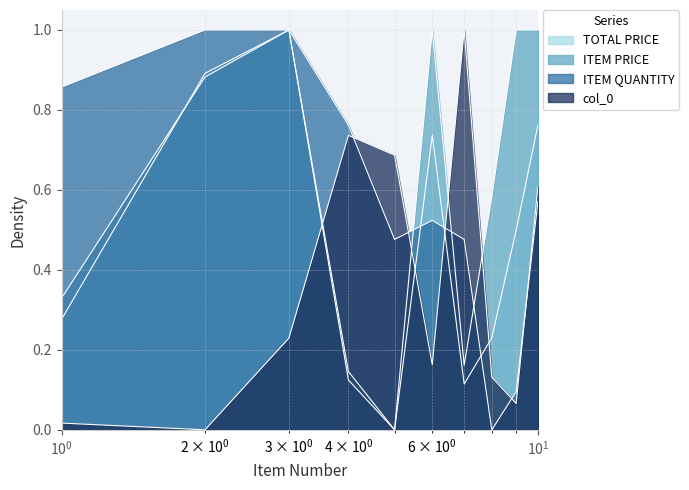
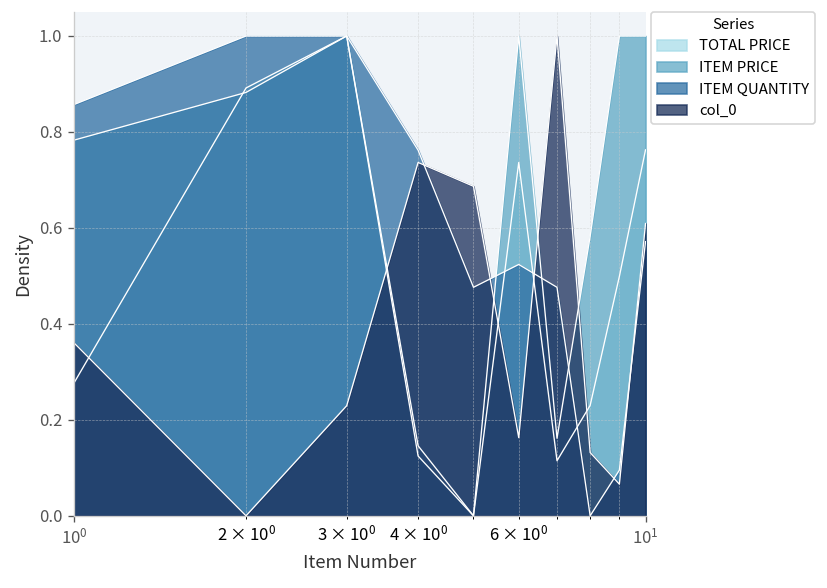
ITEM PRICE, 10^0: 0.33 -> 0.78
col_0, 10^0: 0.02 -> 0.36
